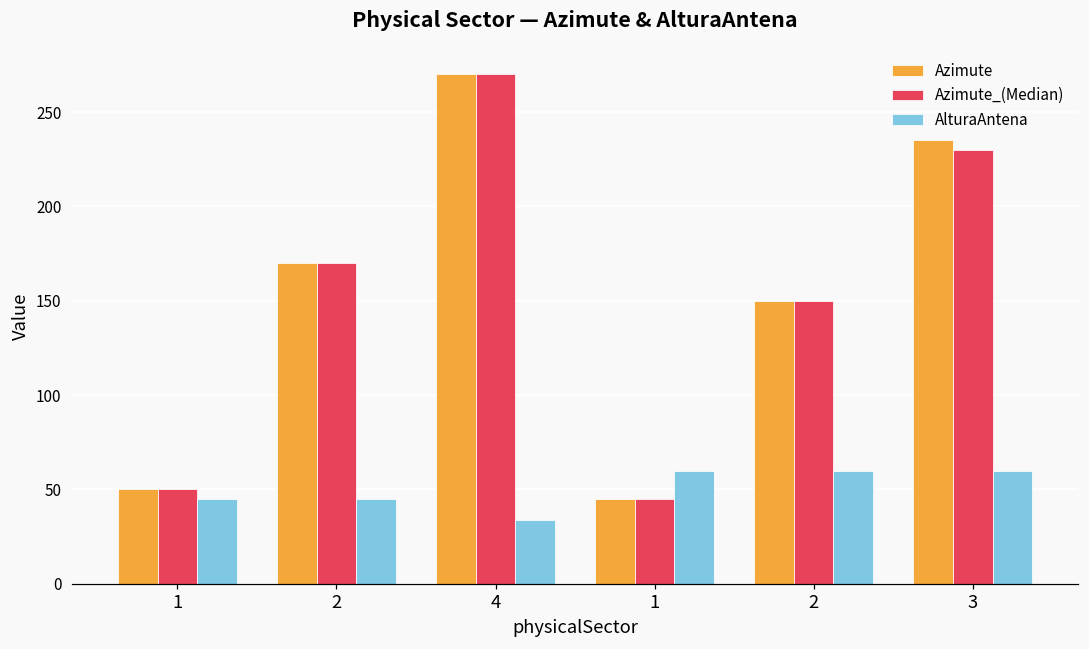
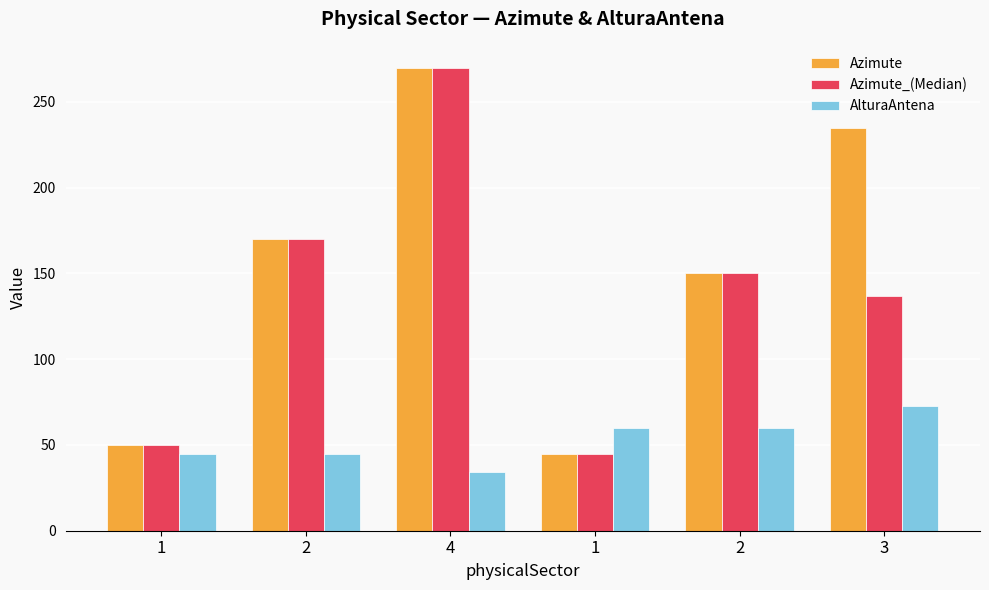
Azimute_(Median), 3: 230 -> 137
AlturaAntena, 3: 60 -> 73
